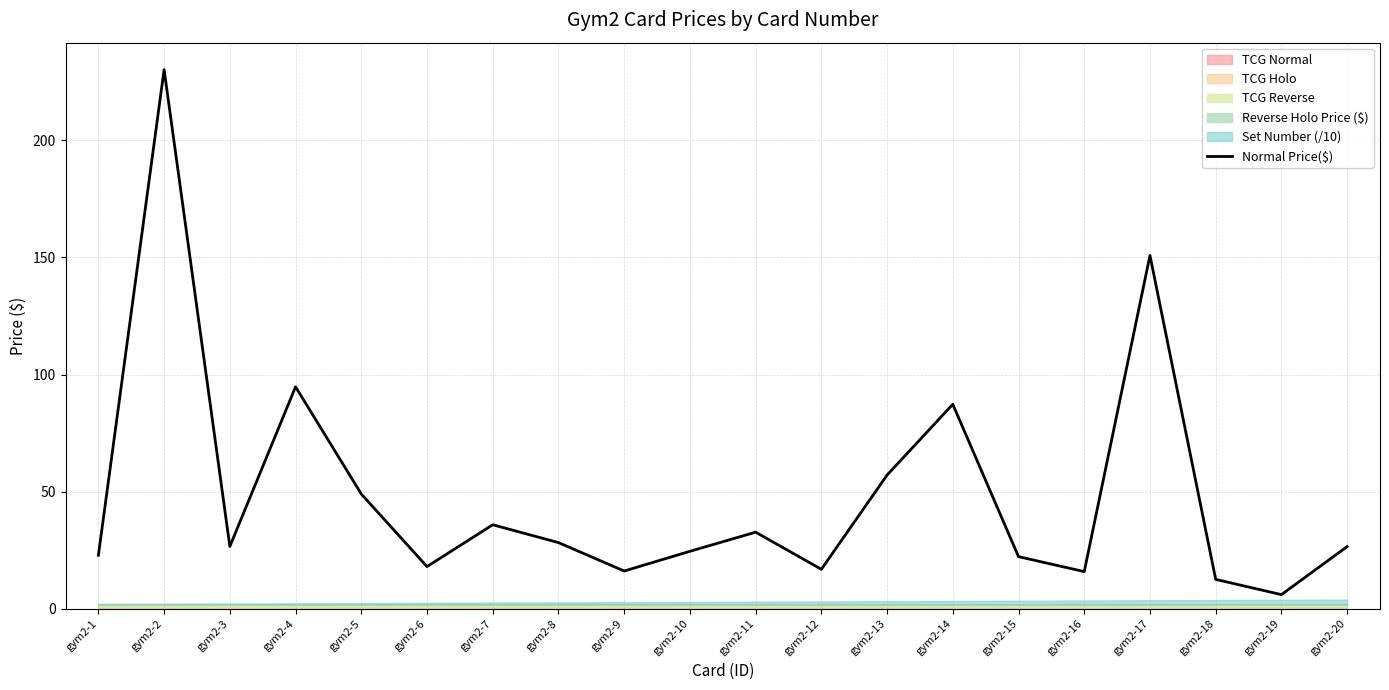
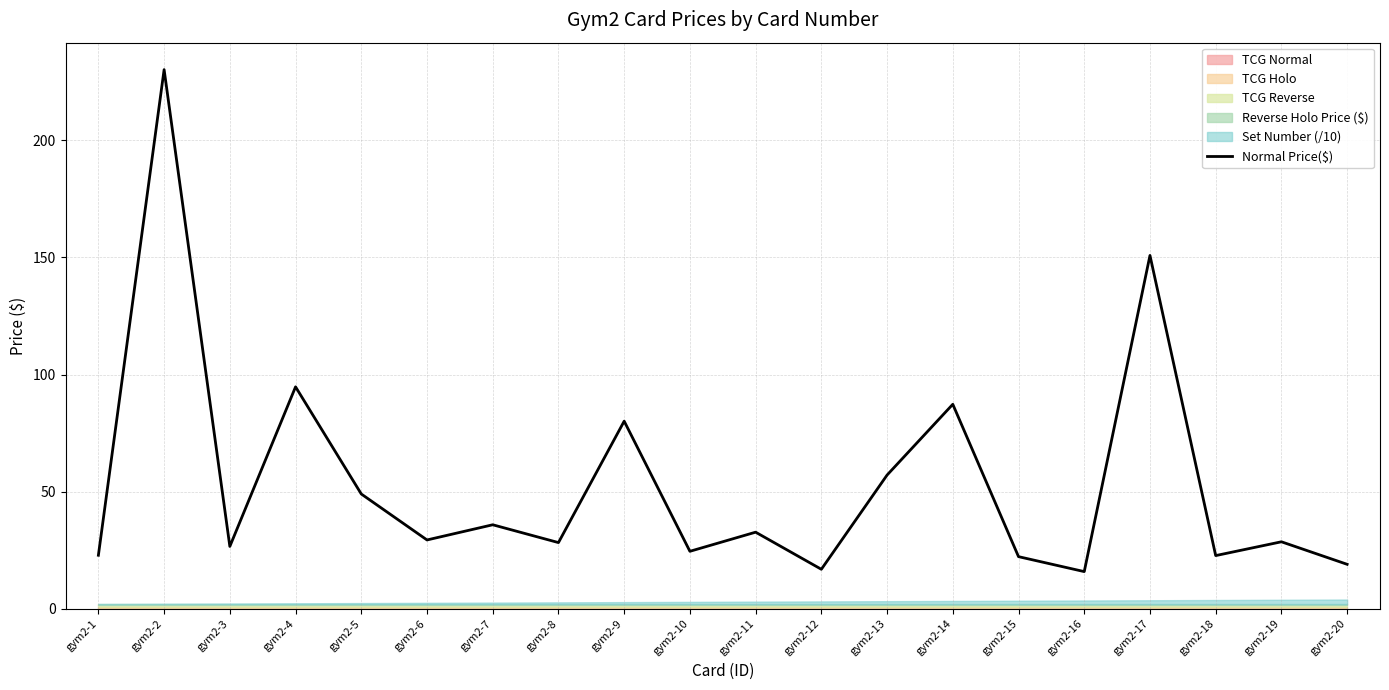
Normal Price($), gym2-6: 18 -> 29
Normal Price($), gym2-9: 16 -> 80
Normal Price($), gym2-18: 13 -> 23
Normal Price($), gym2-19: 6 -> 29
Normal Price($), gym2-20: 27 -> 19
